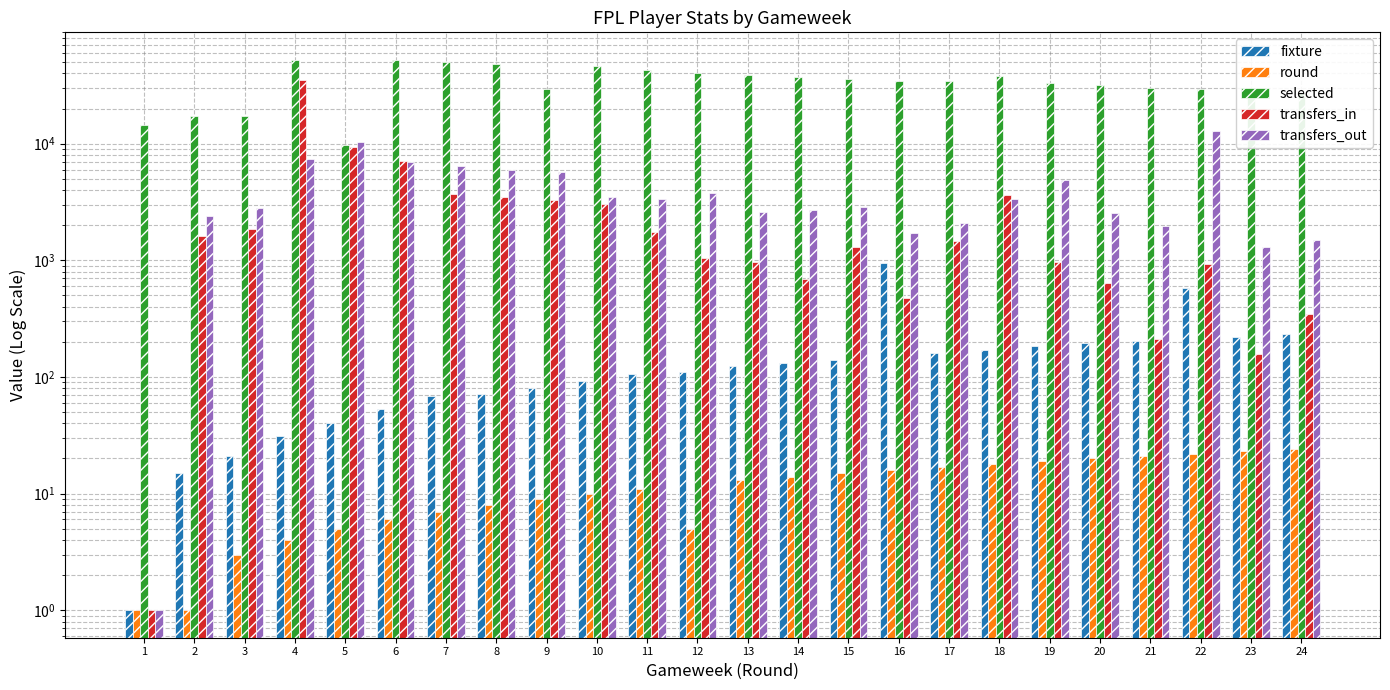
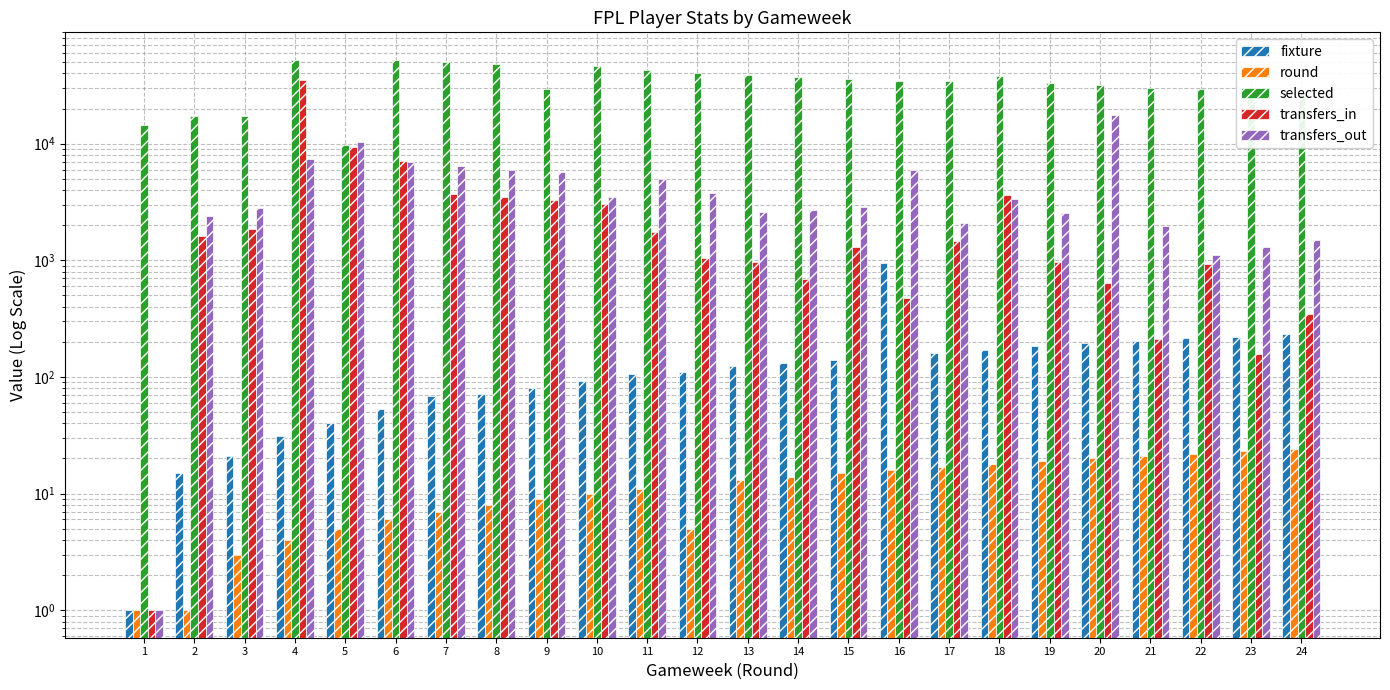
transfers_out, 11: 3300 -> 4900
transfers_out, 16: 1700 -> 6000
transfers_out, 19: 4800 -> 2500
transfers_out, 20: 2600 -> 18000
fixture, 22: 600 -> 220
transfers_out, 22: 13000 -> 1100
